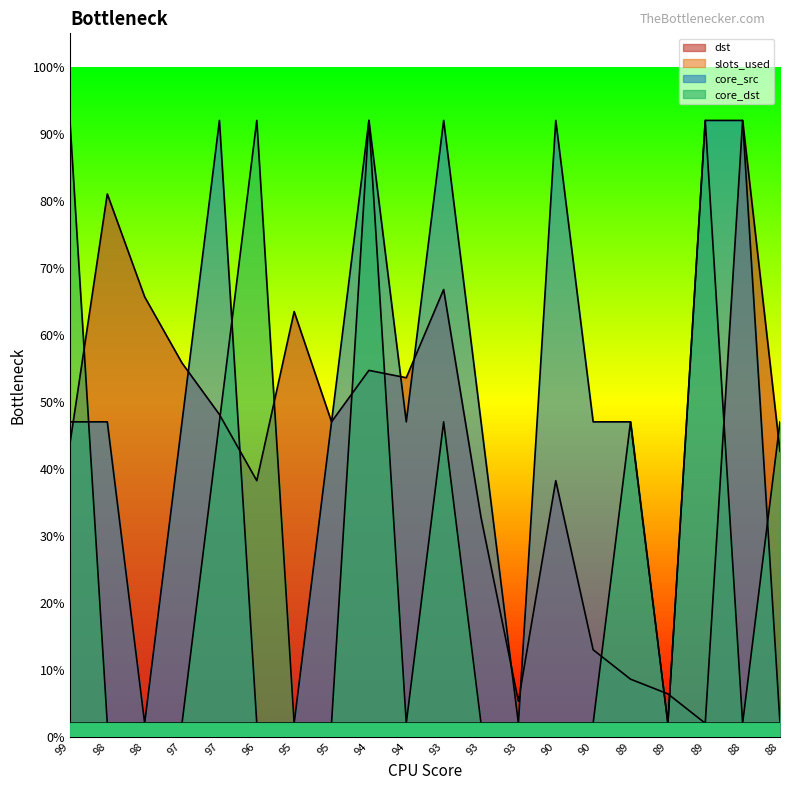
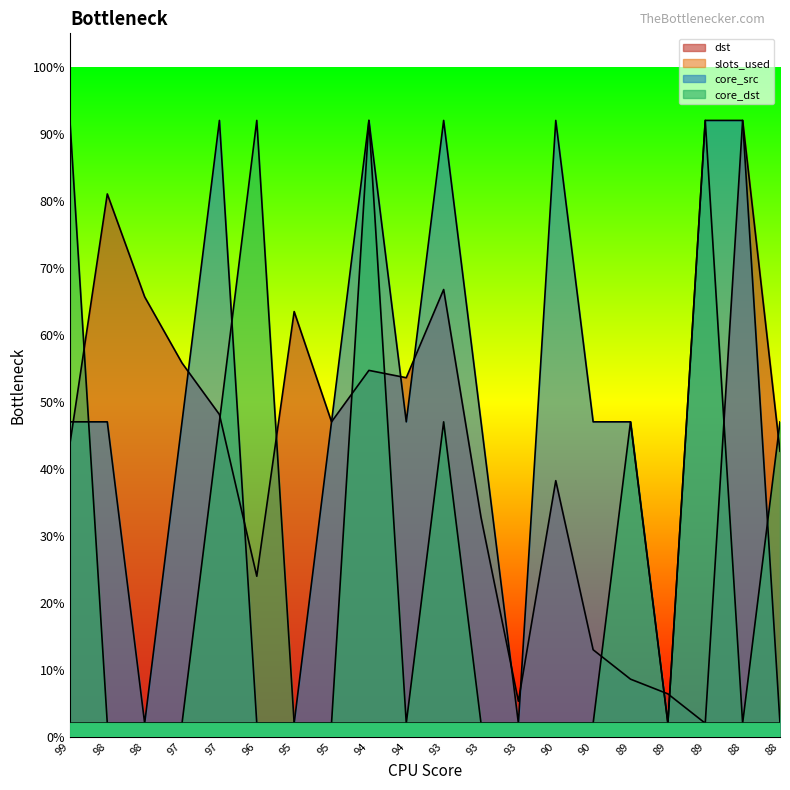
dst, 96: 38% -> 24%
